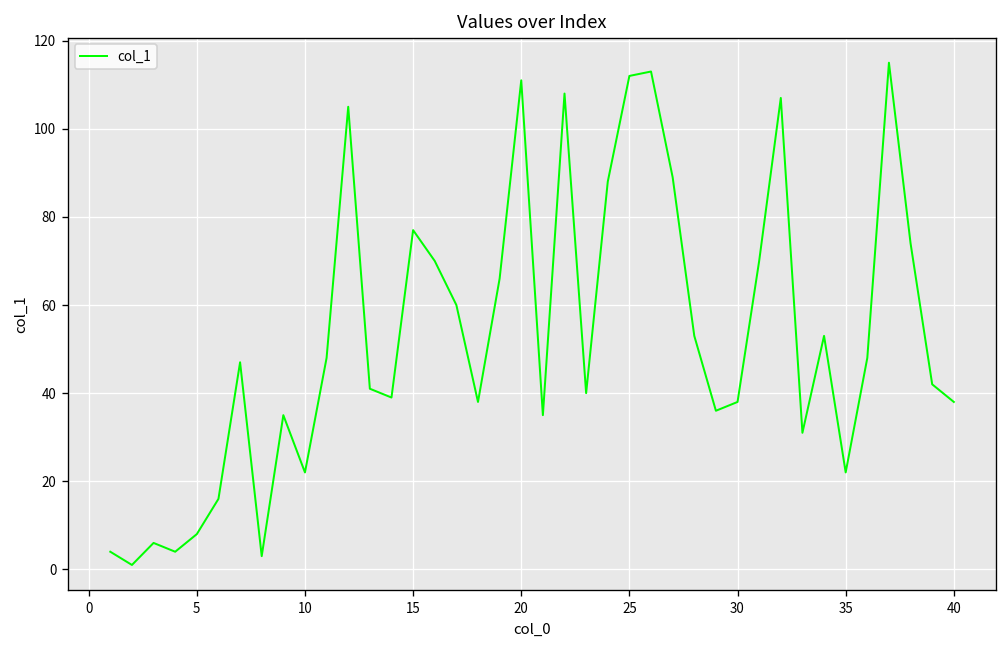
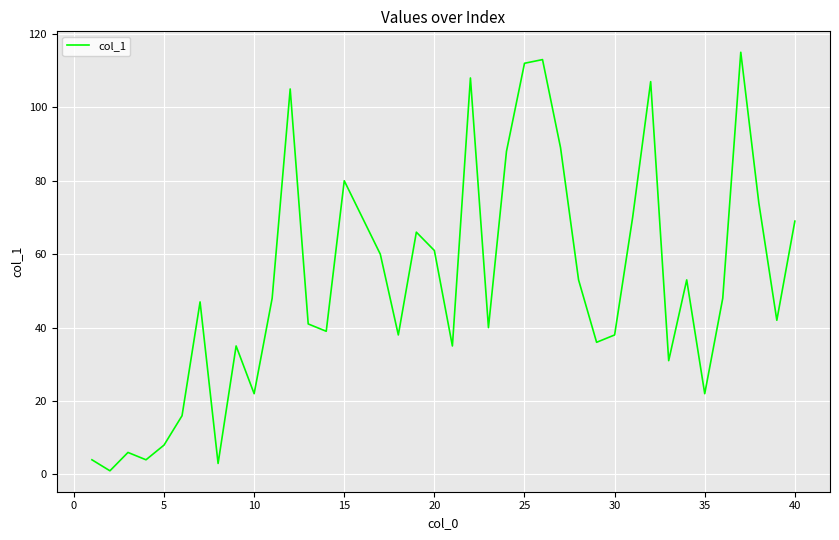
15: 77 -> 80
20: 111 -> 61
40: 38 -> 69
